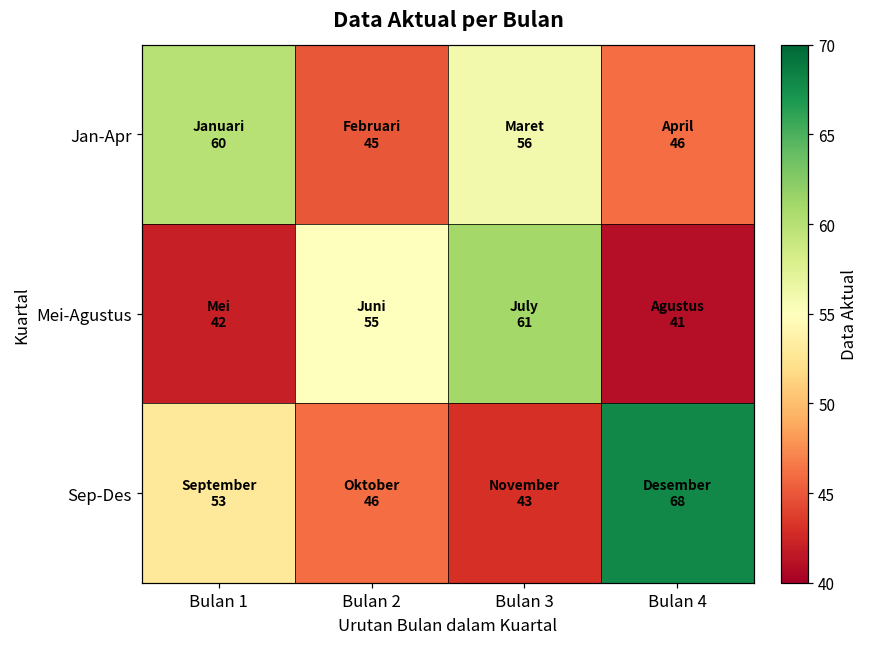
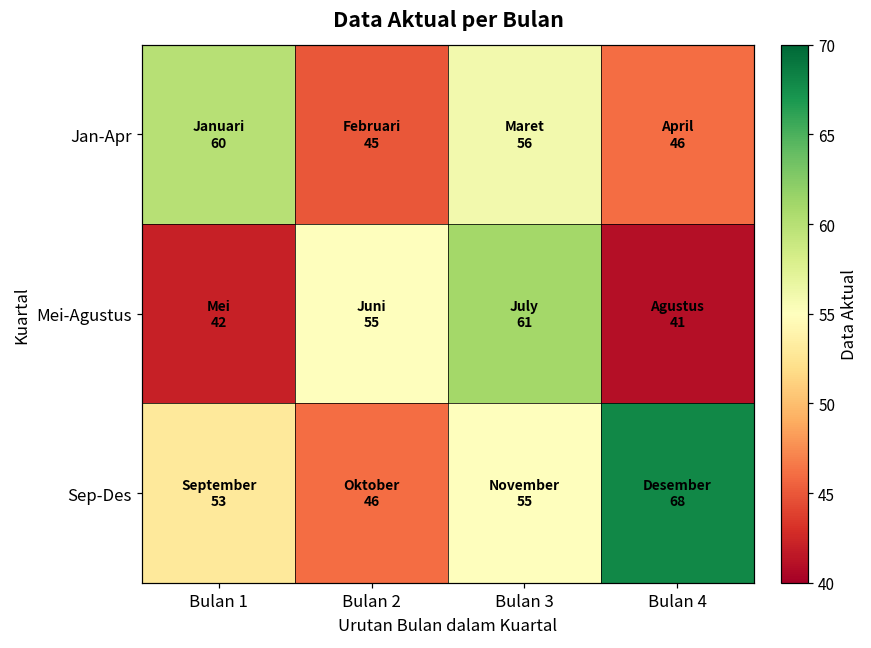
Sep-Des, Bulan 3: 43 -> 55
